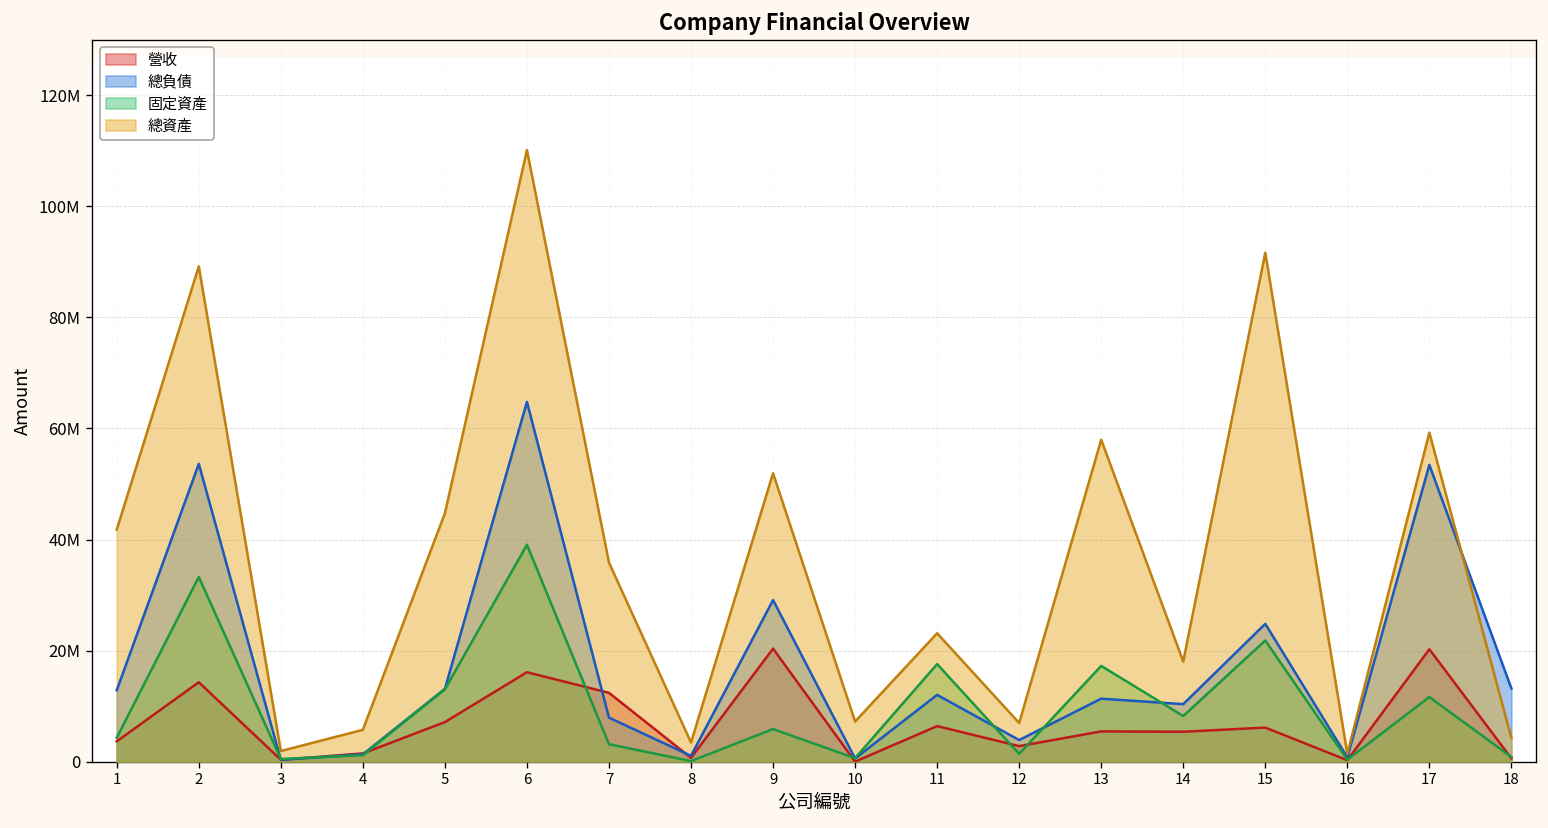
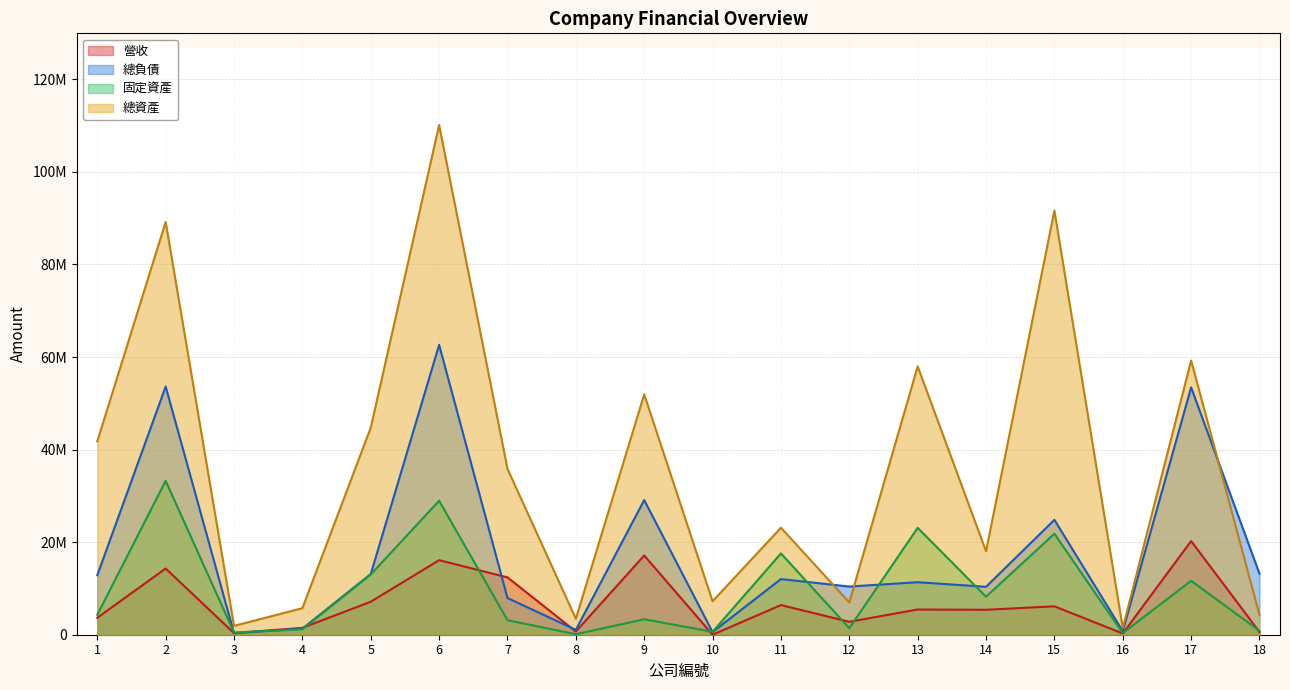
總負債, 6: 65000000 -> 63000000
固定資產, 6: 39000000 -> 29000000
營收, 9: 20000000 -> 17000000
固定資產, 9: 6000000 -> 3000000
總負債, 12: 4000000 -> 10000000
固定資產, 13: 17000000 -> 23000000
